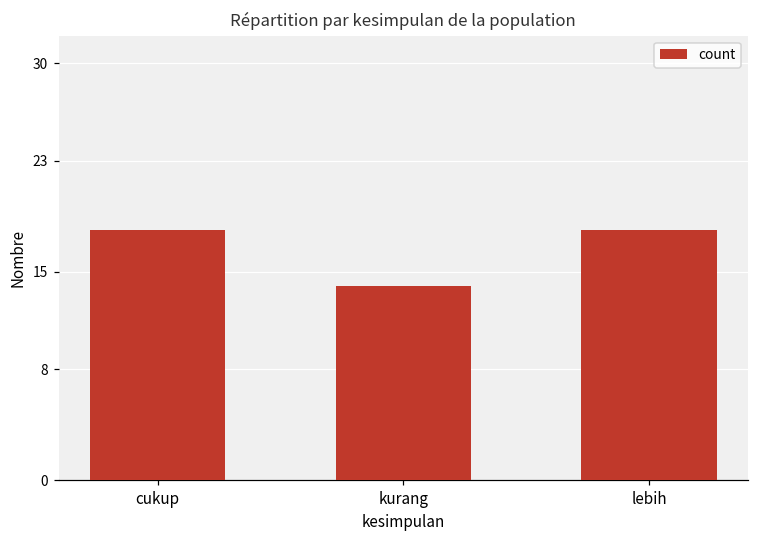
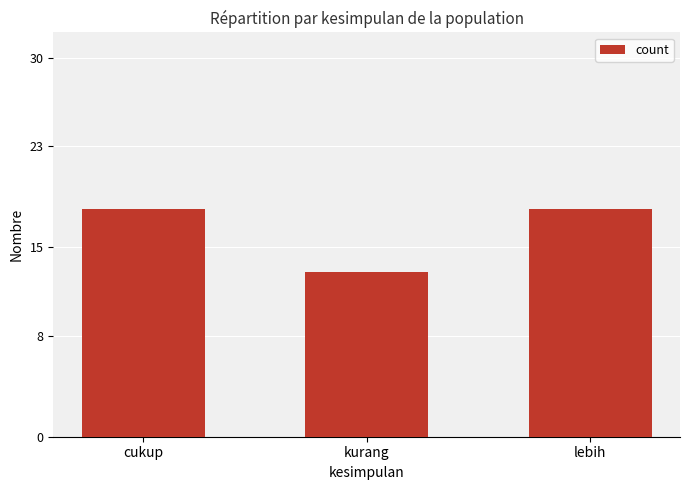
kurang: 14 -> 13
